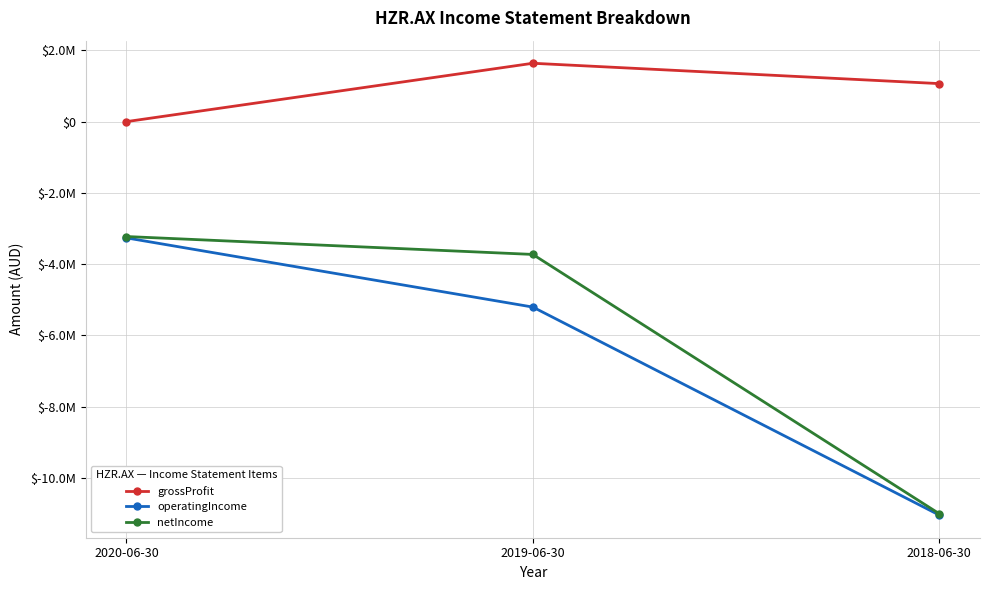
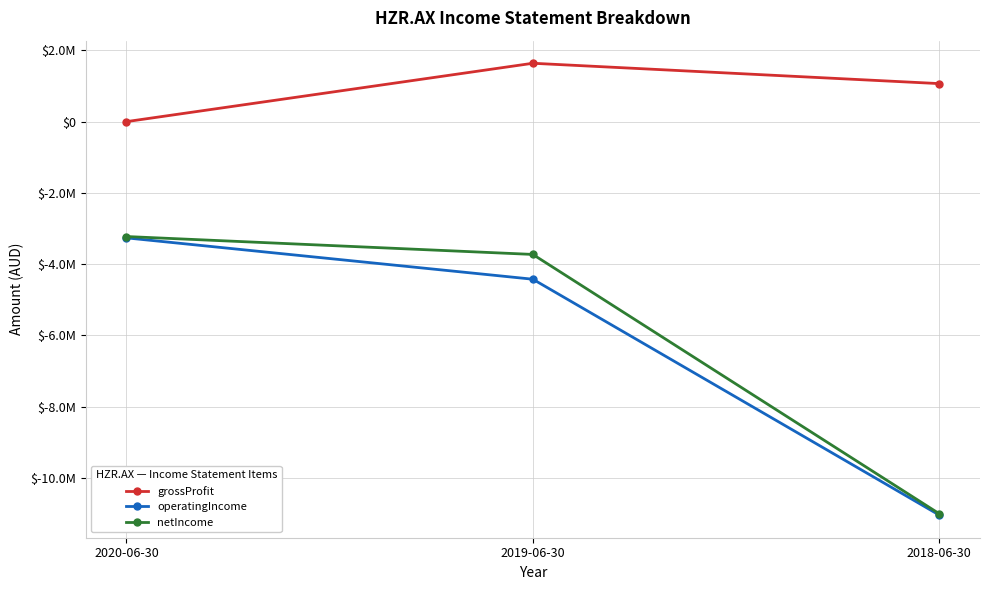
operatingIncome, 2019-06-30: $-5200000 -> $-4400000
